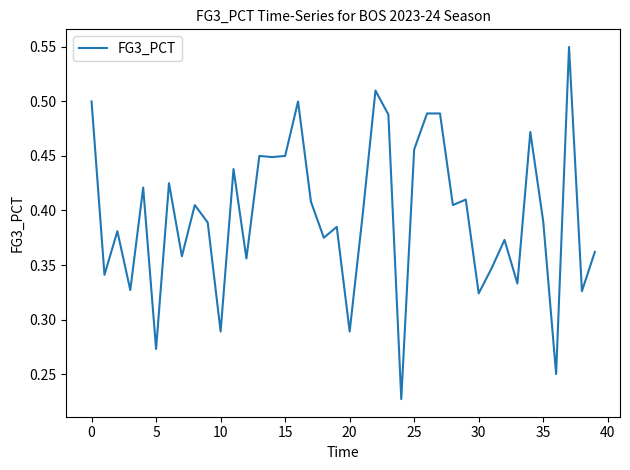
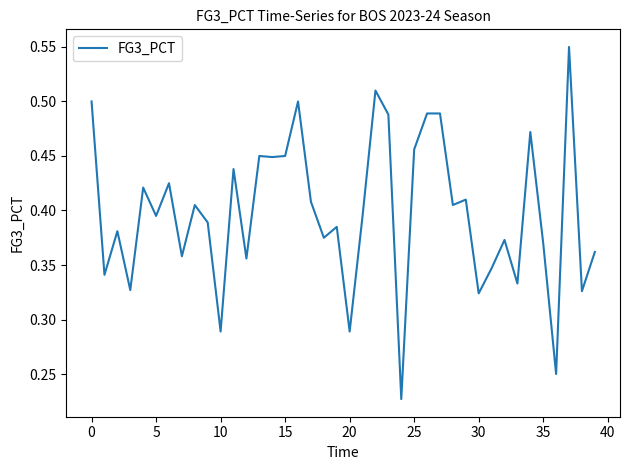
5: 0.273 -> 0.395
35: 0.39 -> 0.37
